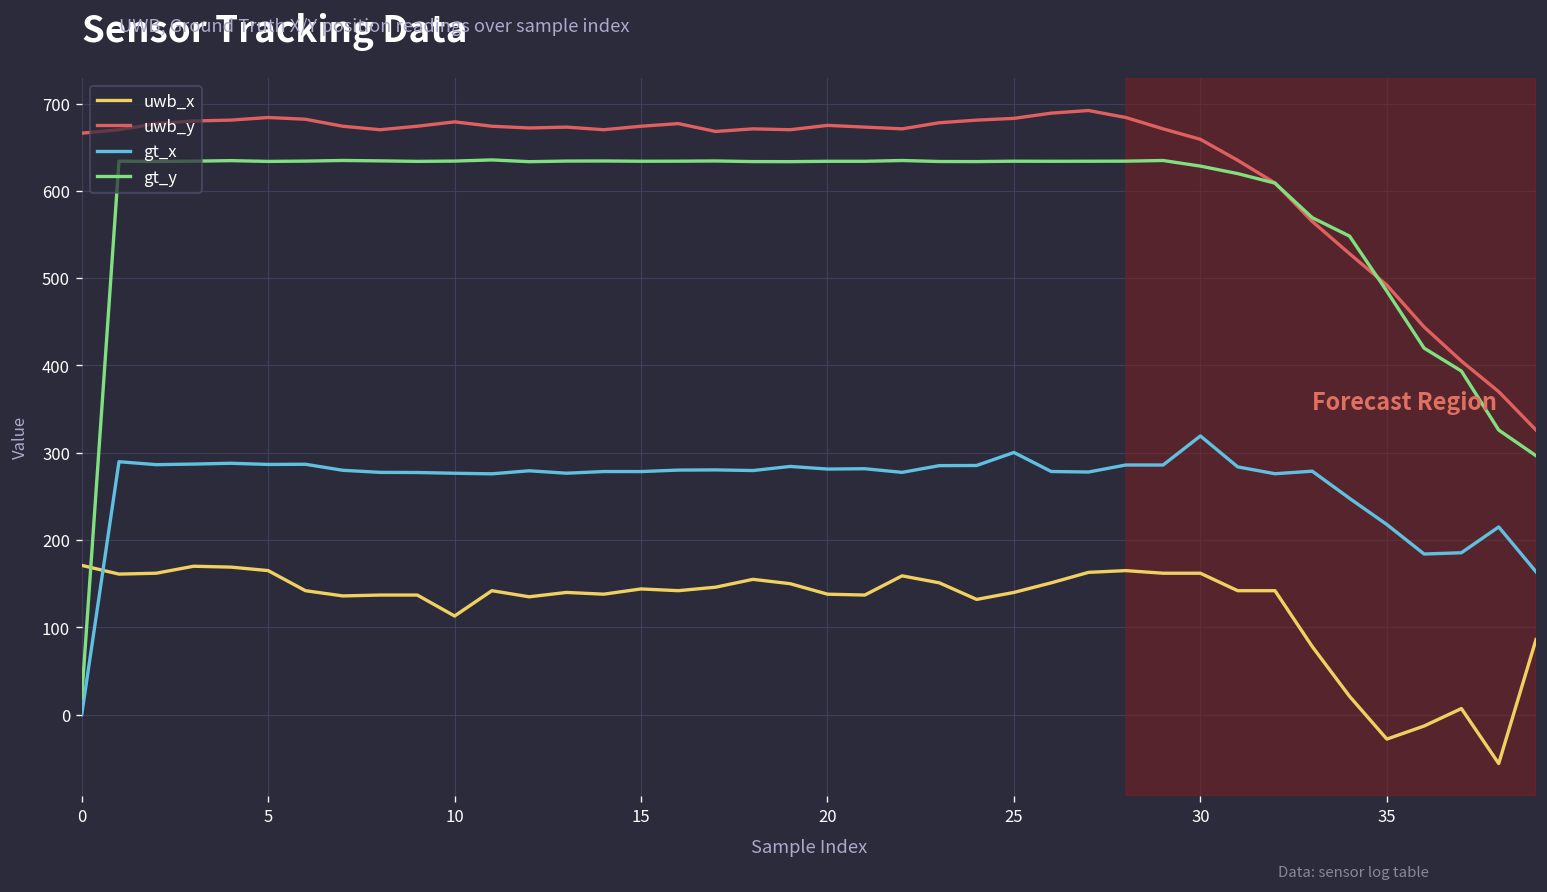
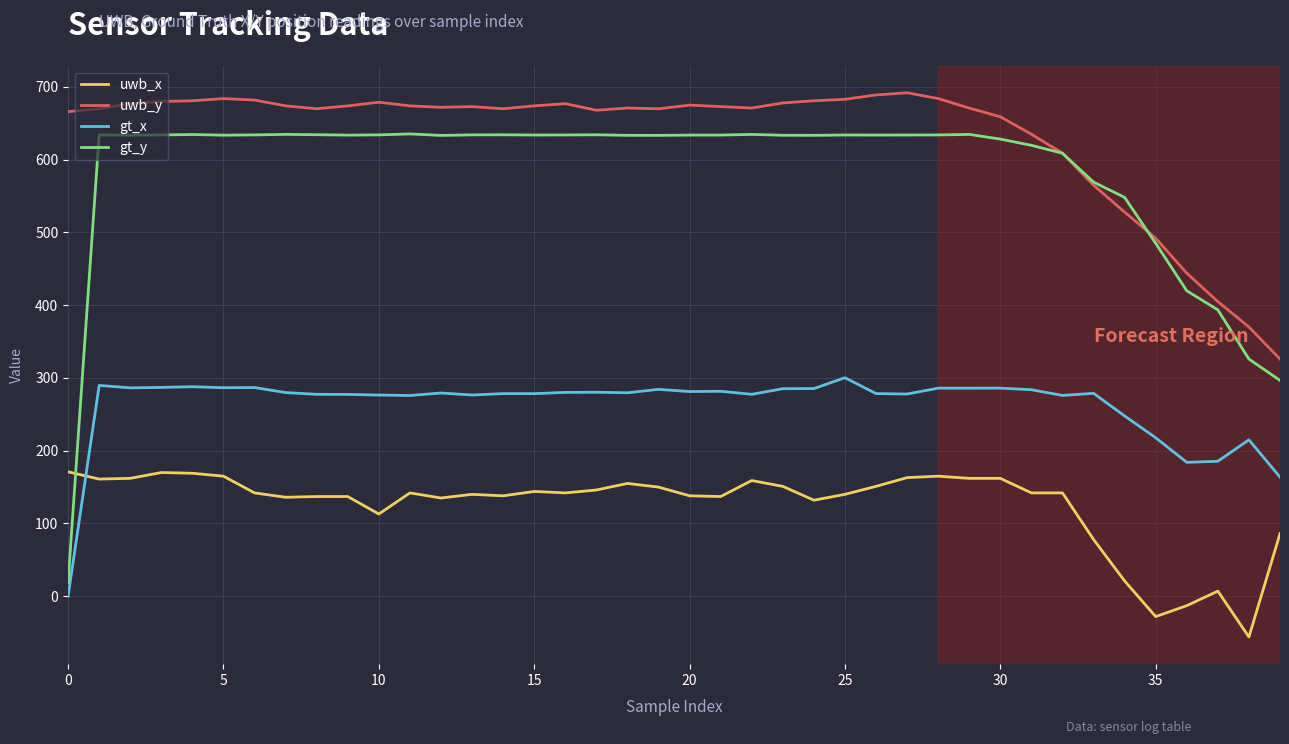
gt_x, 30: 320 -> 290
